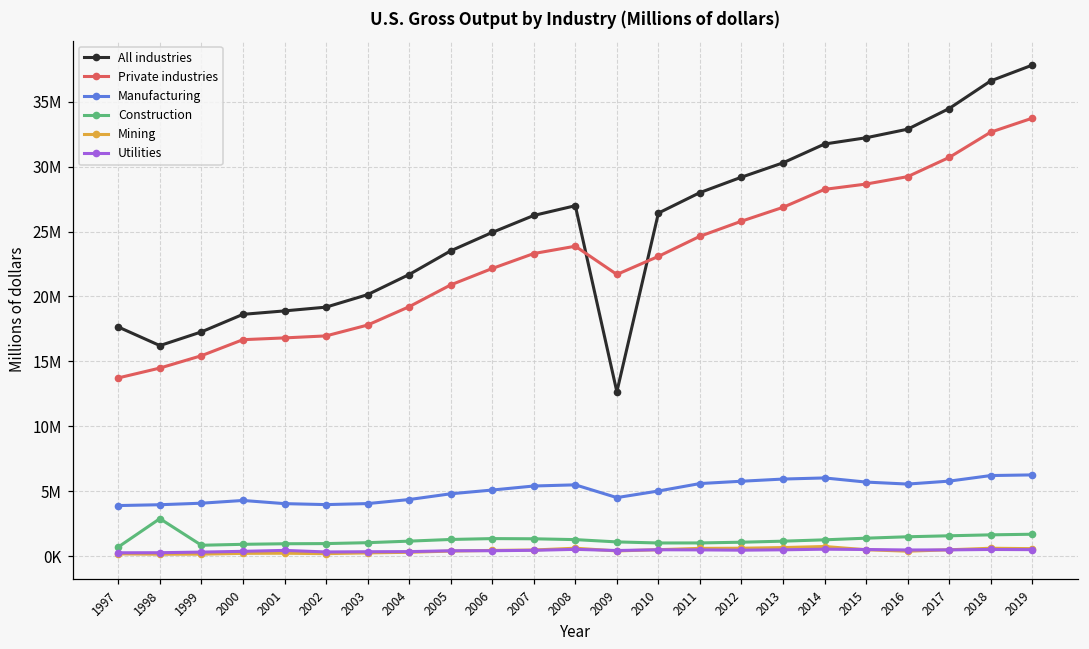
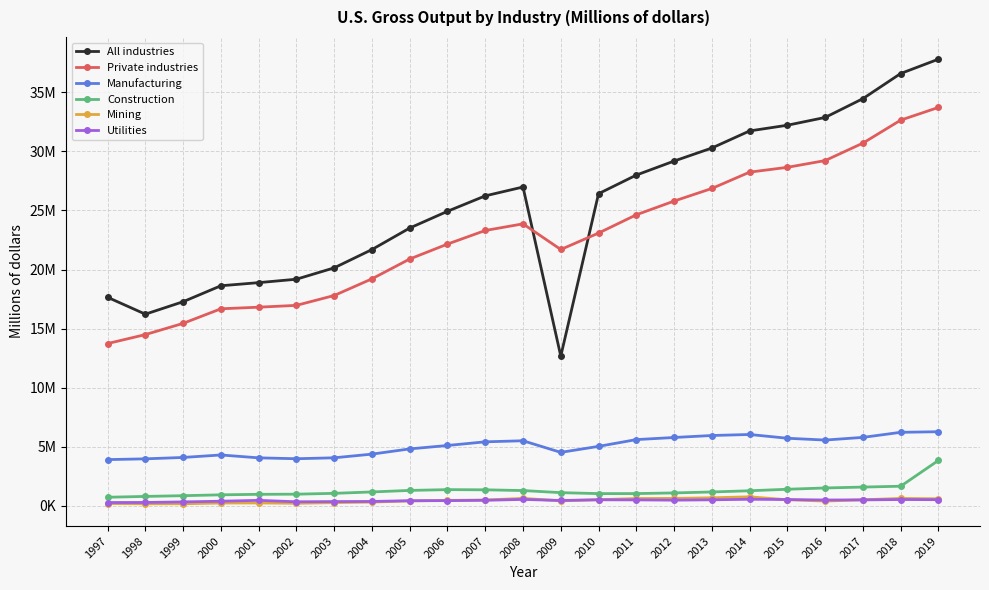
Construction, 1998: 2900000 -> 800000
Construction, 2019: 1700000 -> 3800000
